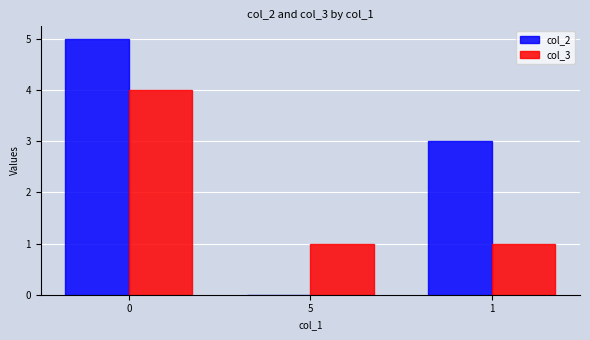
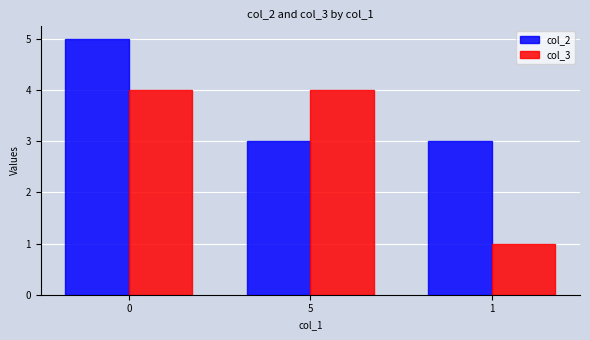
col_2, 5: 0 -> 3
col_3, 5: 1 -> 4
